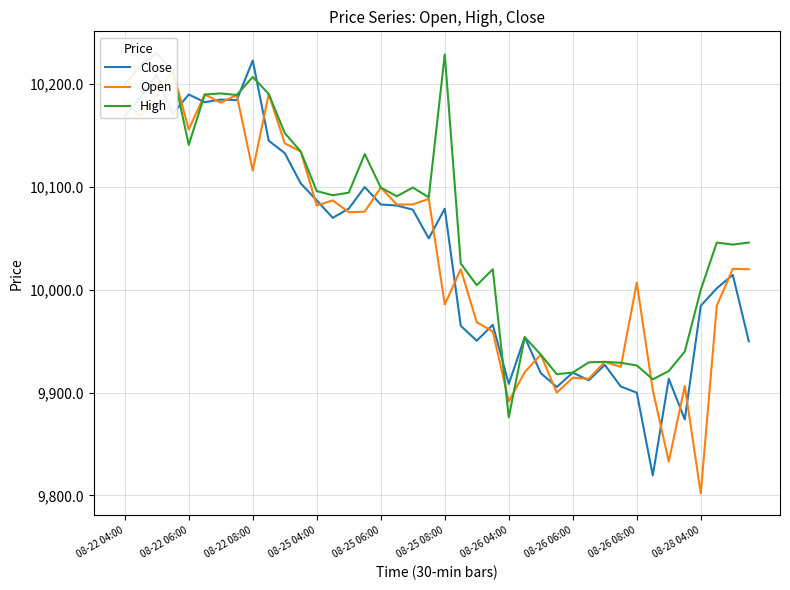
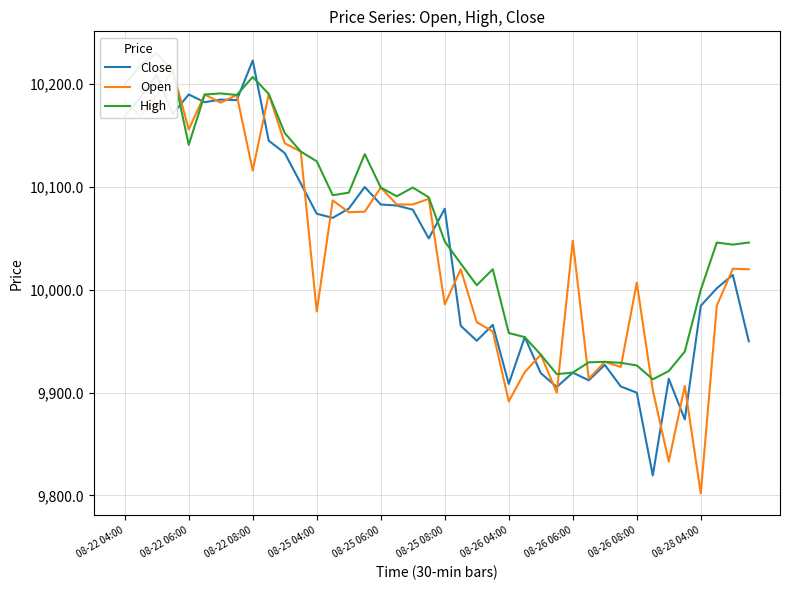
Close, 08-25 04:00: 10,087 -> 10,074
Open, 08-25 04:00: 10,082 -> 9,979
High, 08-25 04:00: 10,096 -> 10,125
High, 08-25 08:00: 10,229 -> 10,047
High, 08-26 04:00: 9,876 -> 9,958
Open, 08-26 06:00: 9,915 -> 10,048
